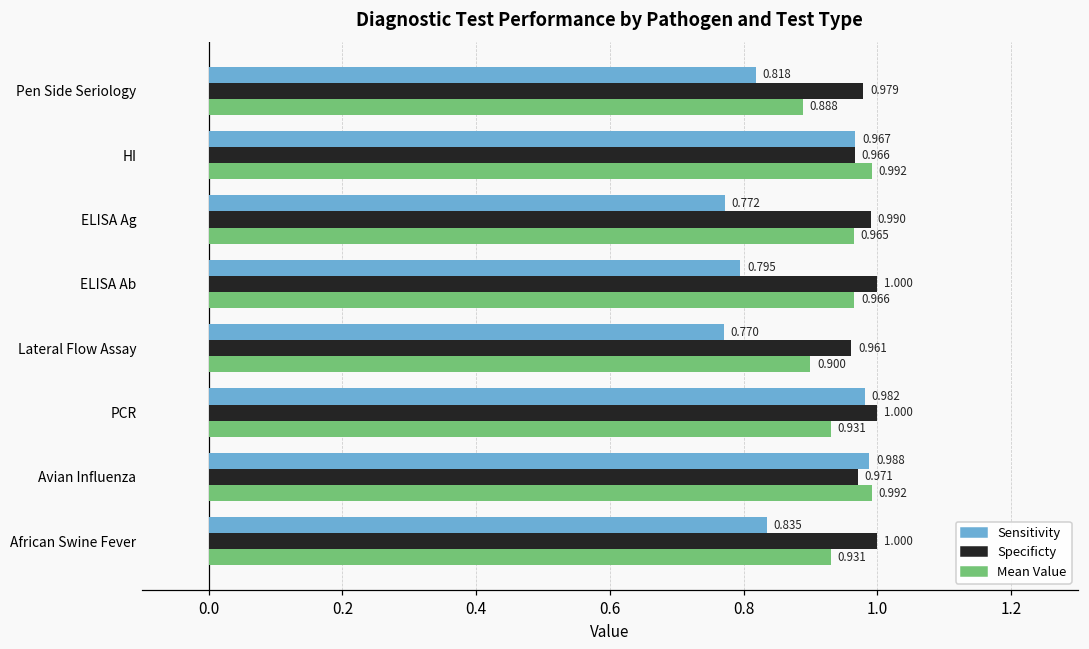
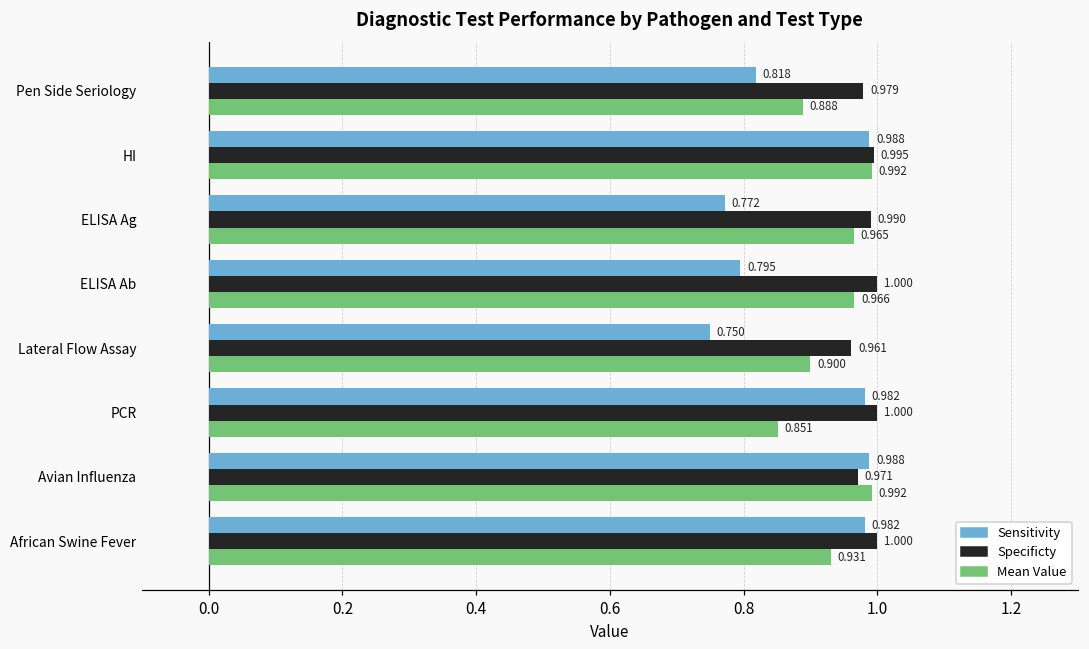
Sensitivity, HI: 0.967 -> 0.988
Specificty, HI: 0.966 -> 0.995
Sensitivity, Lateral Flow Assay: 0.770 -> 0.750
Mean Value, PCR: 0.931 -> 0.851
Sensitivity, African Swine Fever: 0.835 -> 0.982
